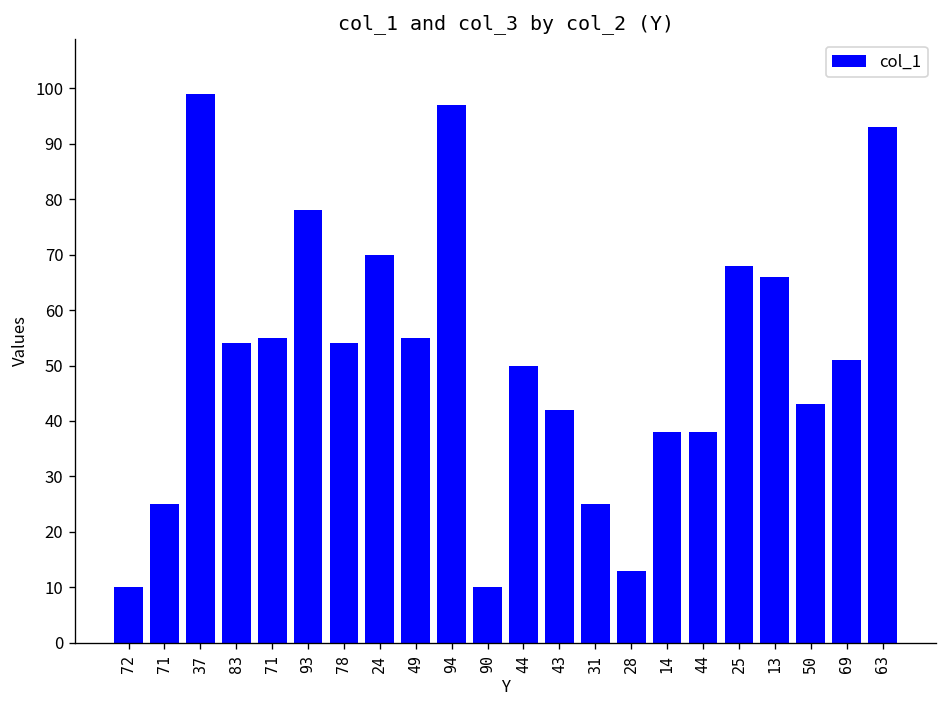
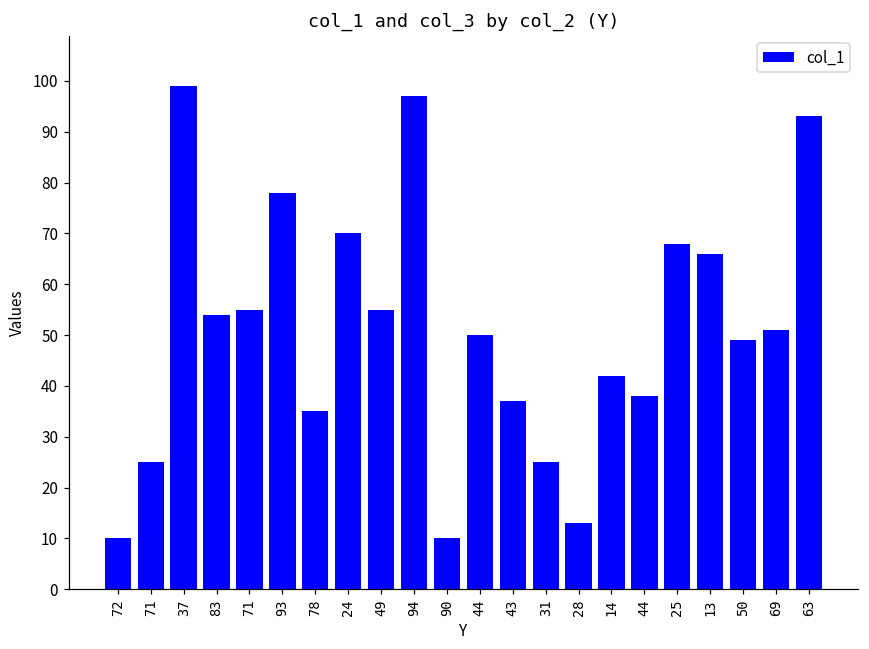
78: 54 -> 35
43: 42 -> 37
14: 38 -> 42
50: 43 -> 49
